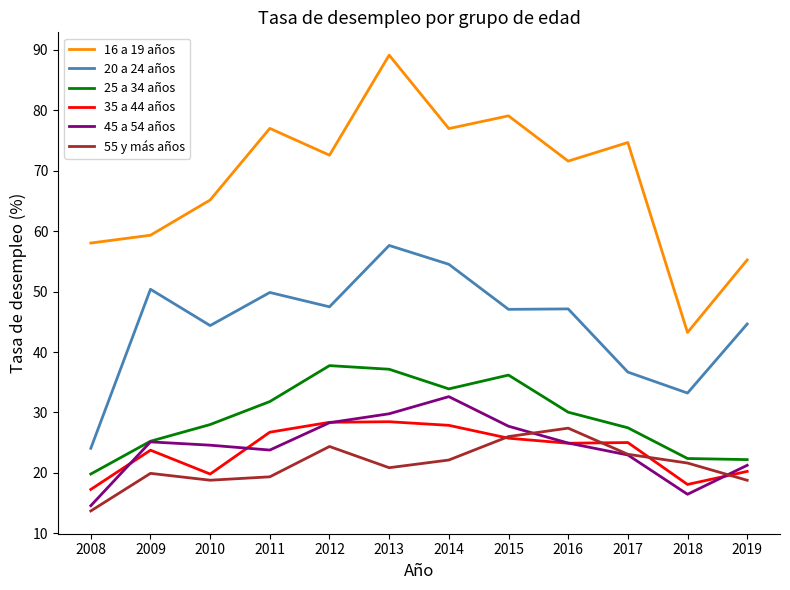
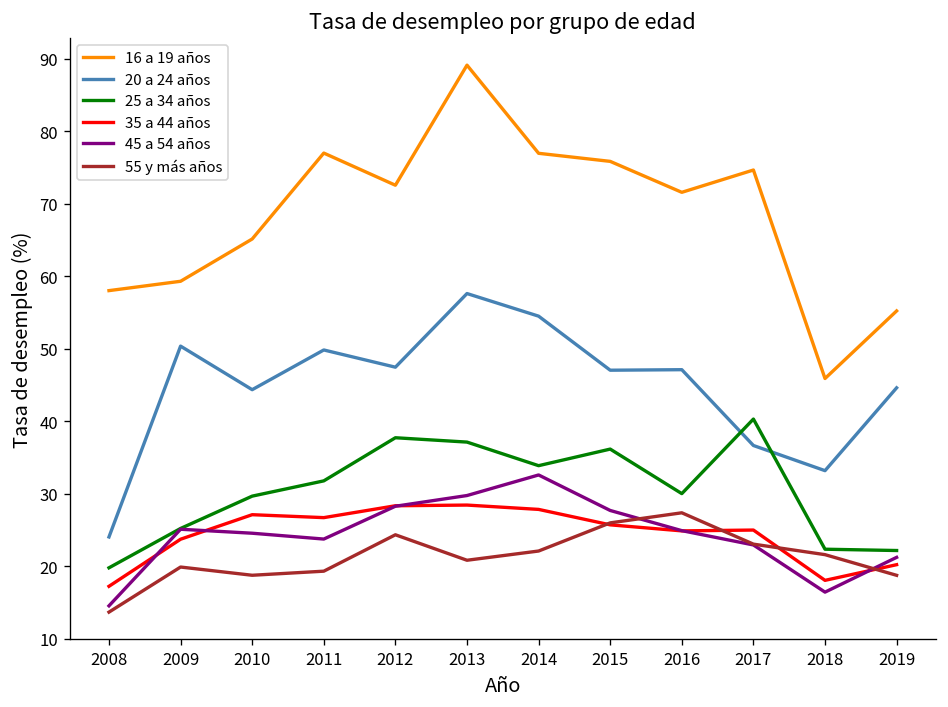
25 a 34 años, 2010: 28 -> 30
35 a 44 años, 2010: 20 -> 27
16 a 19 años, 2015: 79 -> 76
25 a 34 años, 2017: 27 -> 40
16 a 19 años, 2018: 43 -> 46
